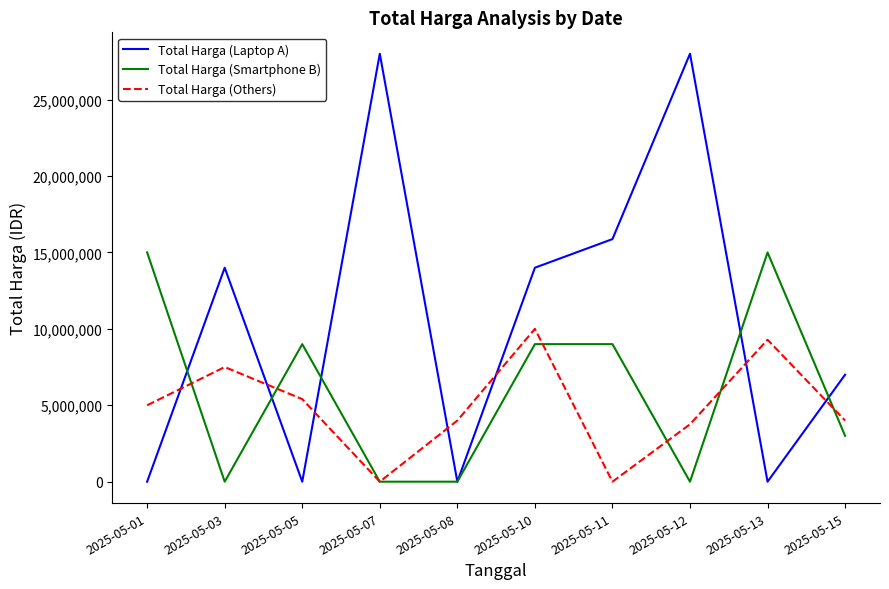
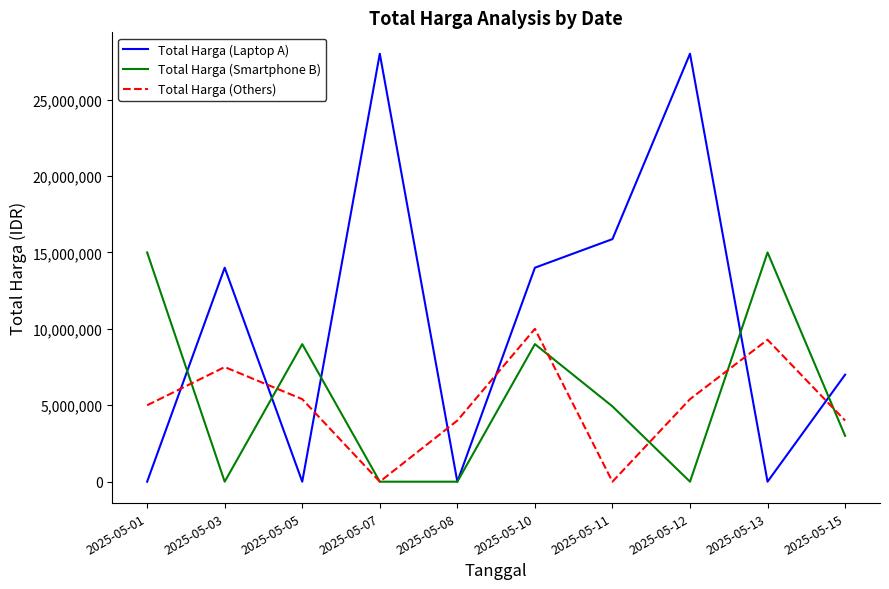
Total Harga (Smartphone B), 2025-05-11: 9,000,000 -> 4,900,000
Total Harga (Others), 2025-05-12: 3,800,000 -> 5,400,000
